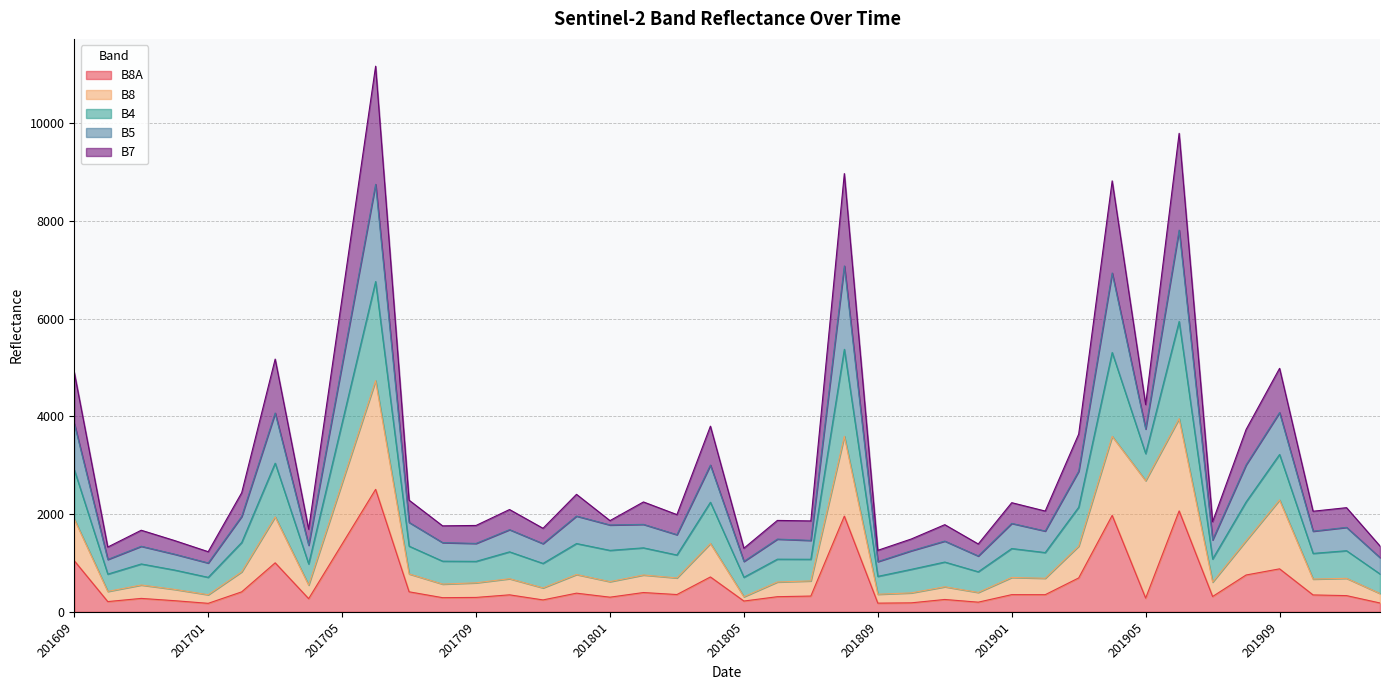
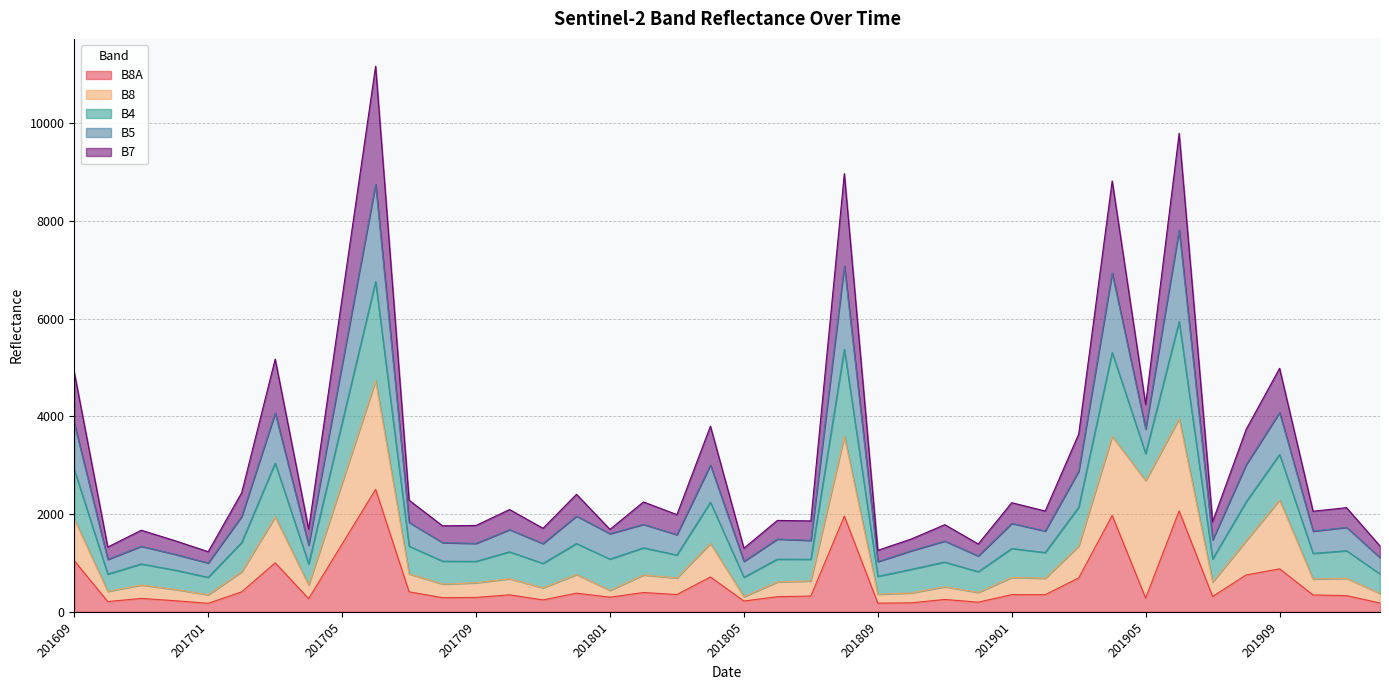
B8, 201801: 300 -> 100
